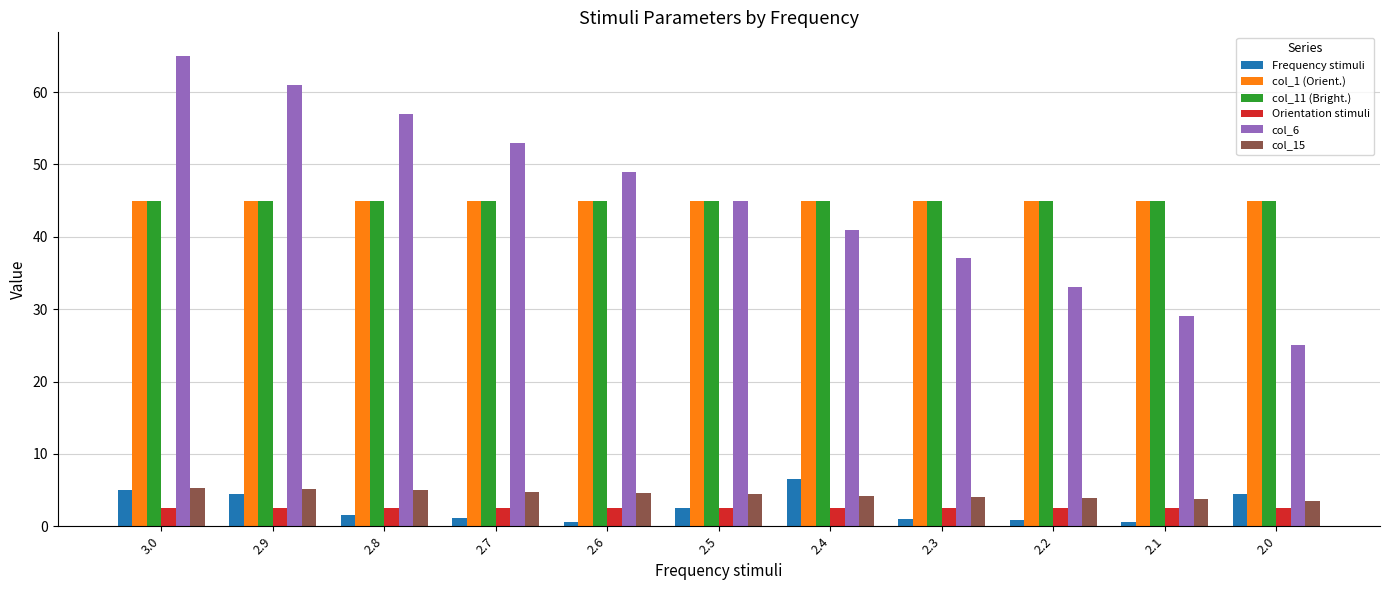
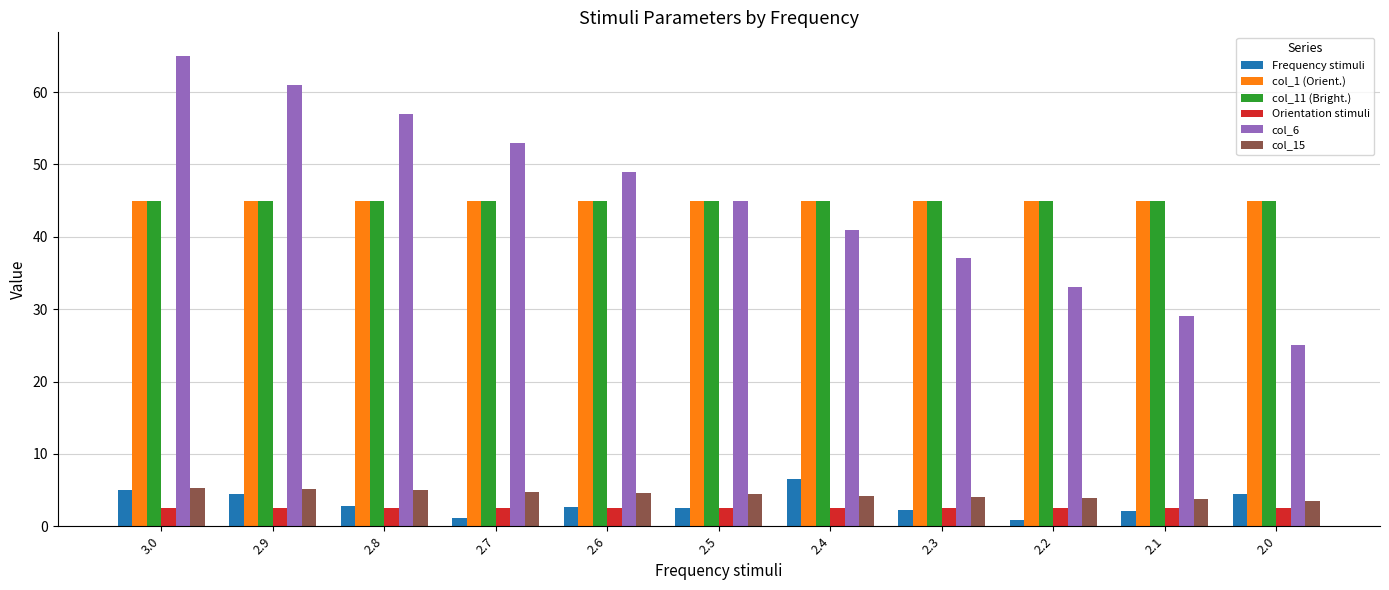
Frequency stimuli, 2.8: 2 -> 3
Frequency stimuli, 2.6: 1 -> 3
Frequency stimuli, 2.3: 1 -> 2
Frequency stimuli, 2.1: 1 -> 2
